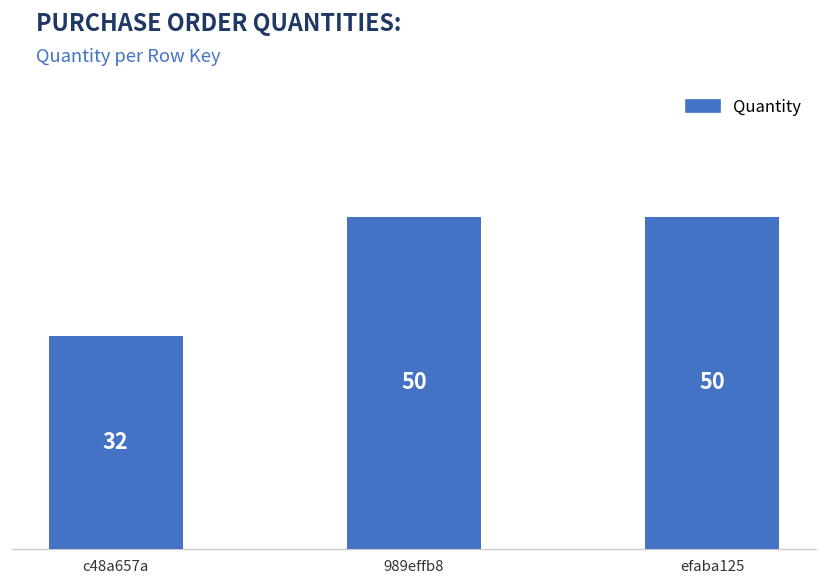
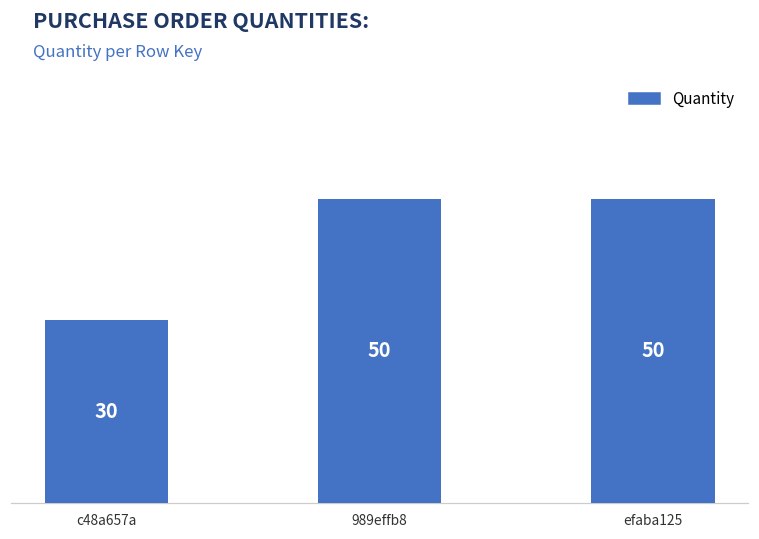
c48a657a: 32 -> 30
